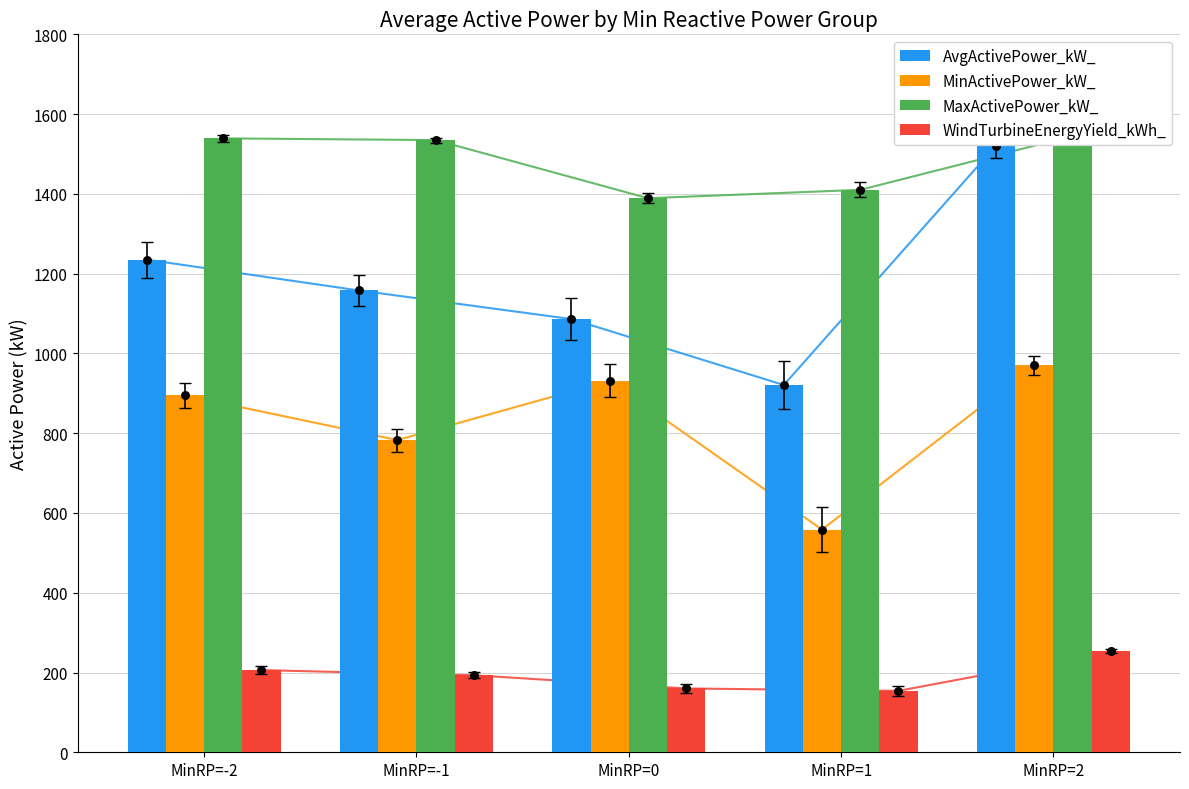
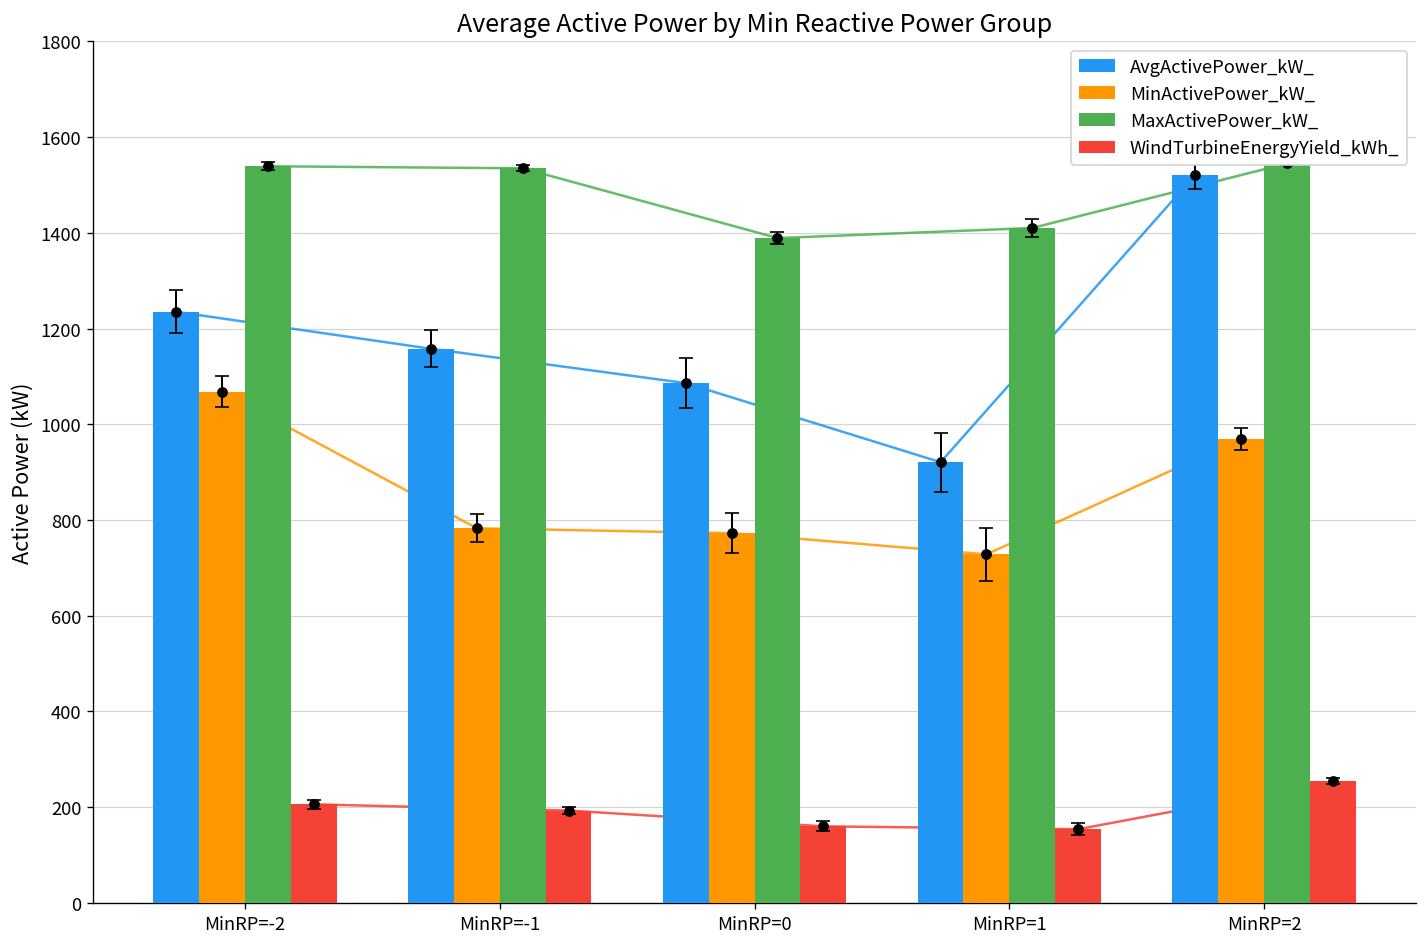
MinActivePower_kW_, MinRP=-2: 890 -> 1070
MinActivePower_kW_, MinRP=0: 930 -> 770
MinActivePower_kW_, MinRP=1: 560 -> 730
